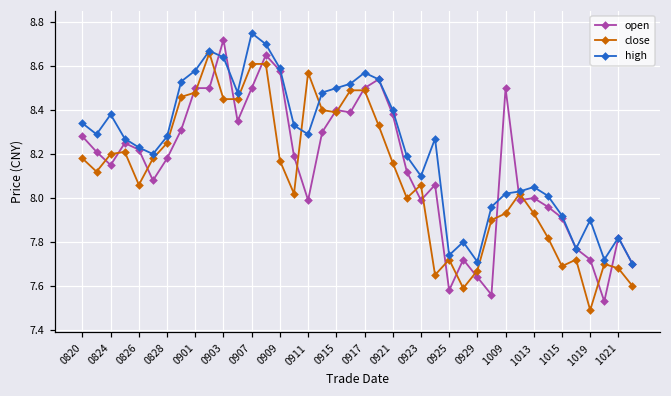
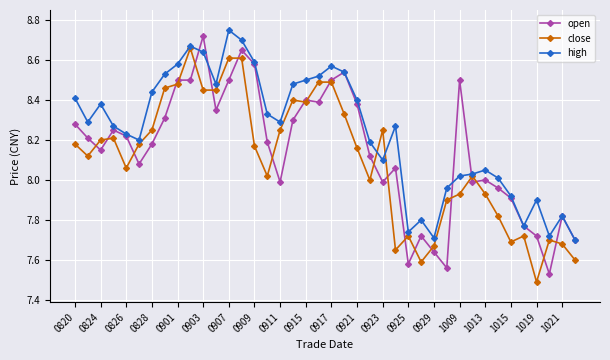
high, 0820: 8.34 -> 8.41
high, 0828: 8.28 -> 8.44
close, 0911: 8.57 -> 8.25
close, 0923: 8.06 -> 8.25
